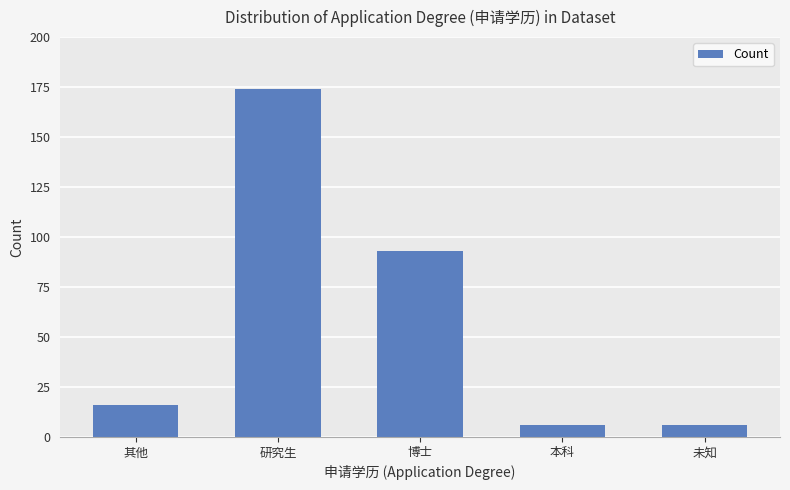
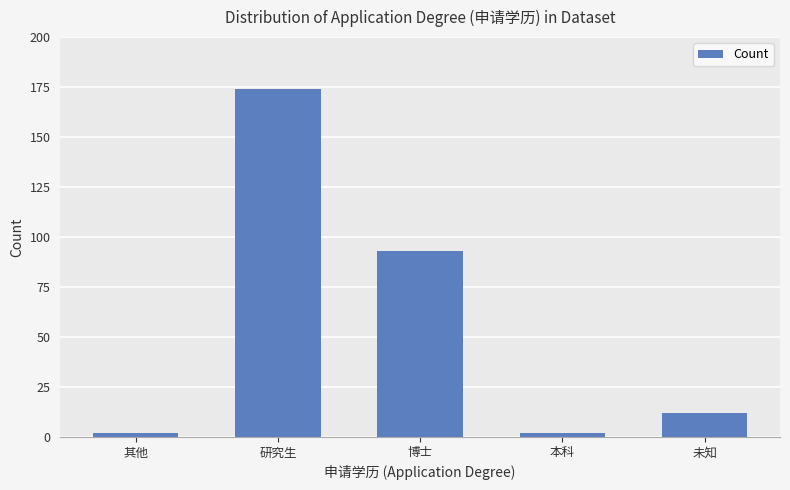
其他: 16 -> 2
本科: 6 -> 2
未知: 6 -> 12
